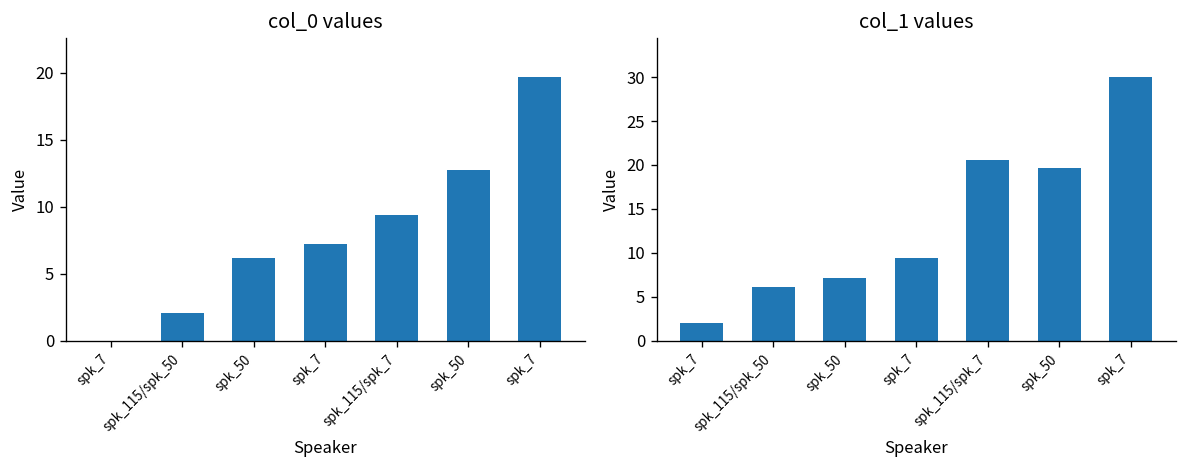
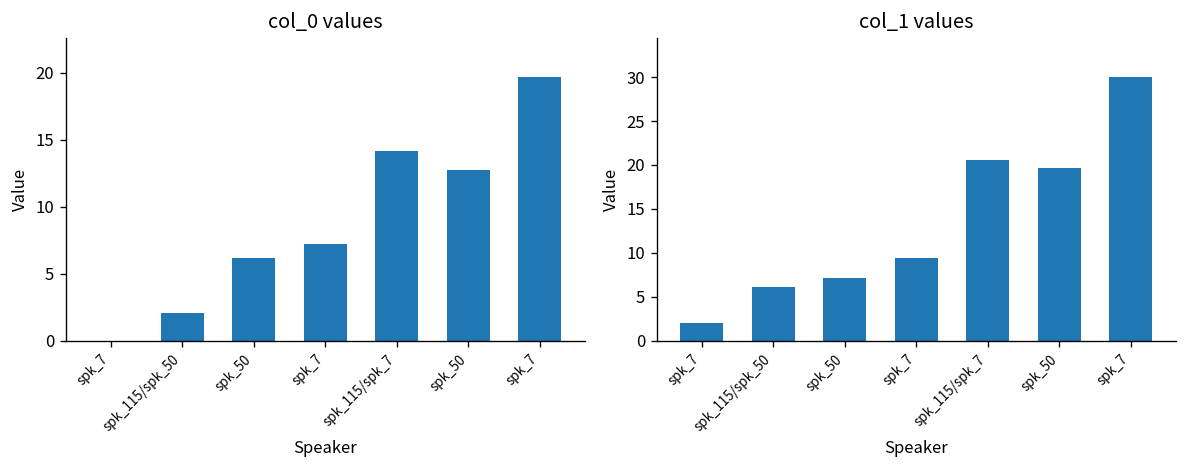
col_0 values, spk_115/spk_7: 9.4 -> 14.1
